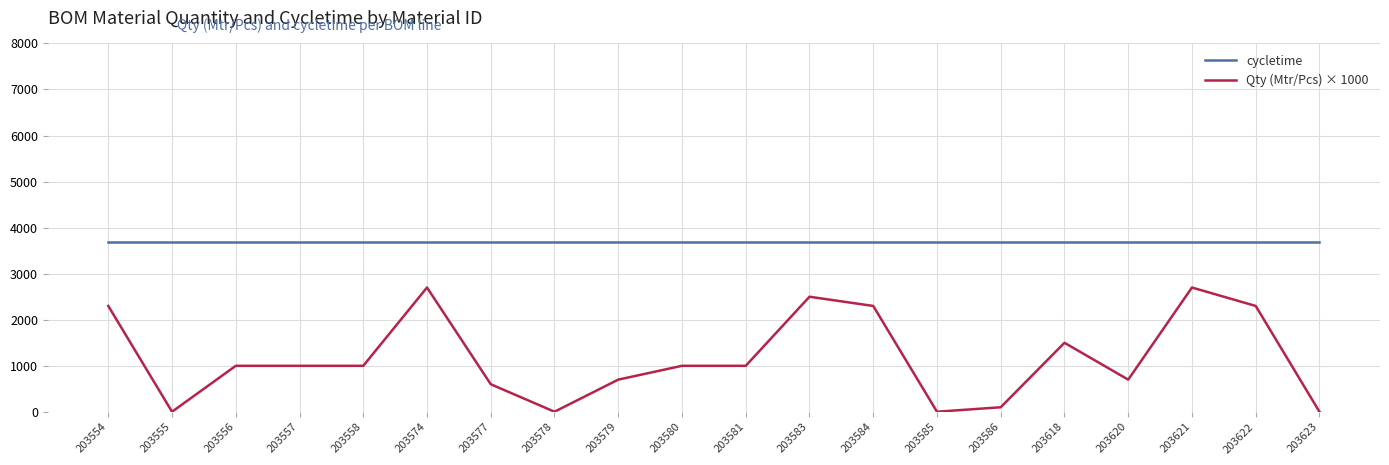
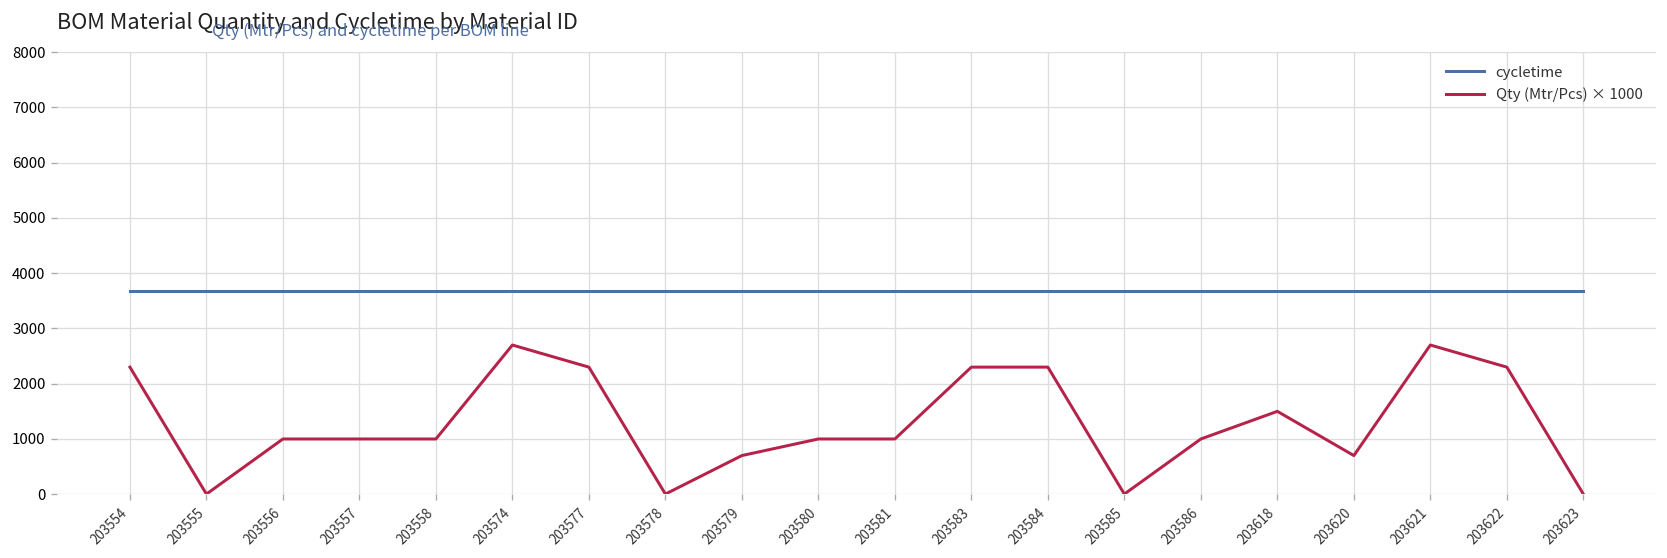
Qty (Mtr/Pcs) × 1000, 203577: 600 -> 2300
Qty (Mtr/Pcs) × 1000, 203583: 2500 -> 2300
Qty (Mtr/Pcs) × 1000, 203586: 100 -> 1000
